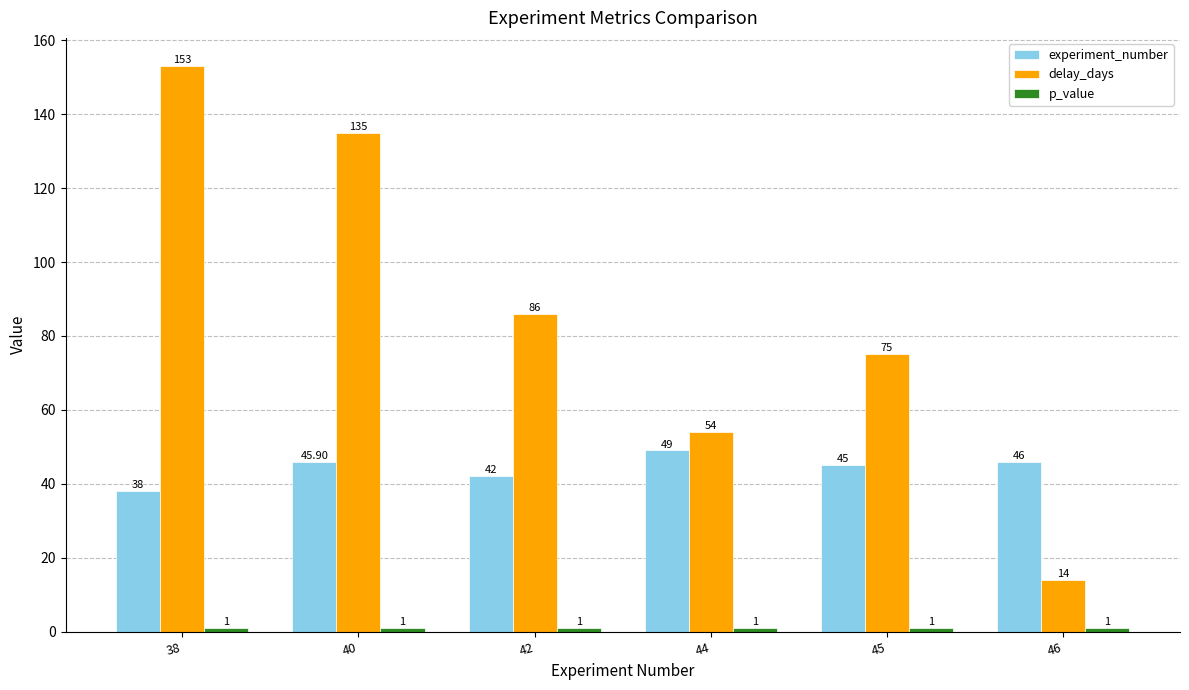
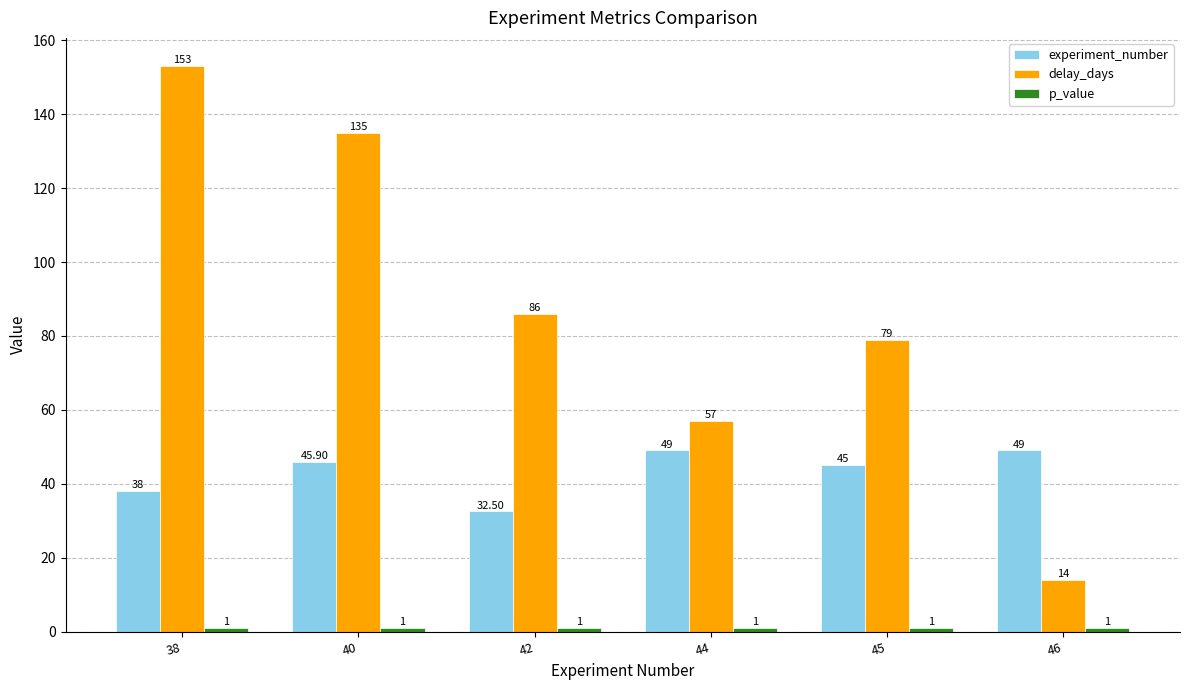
experiment_number, 42: 42 -> 32.50
delay_days, 44: 54 -> 57
delay_days, 45: 75 -> 79
experiment_number, 46: 46 -> 49
